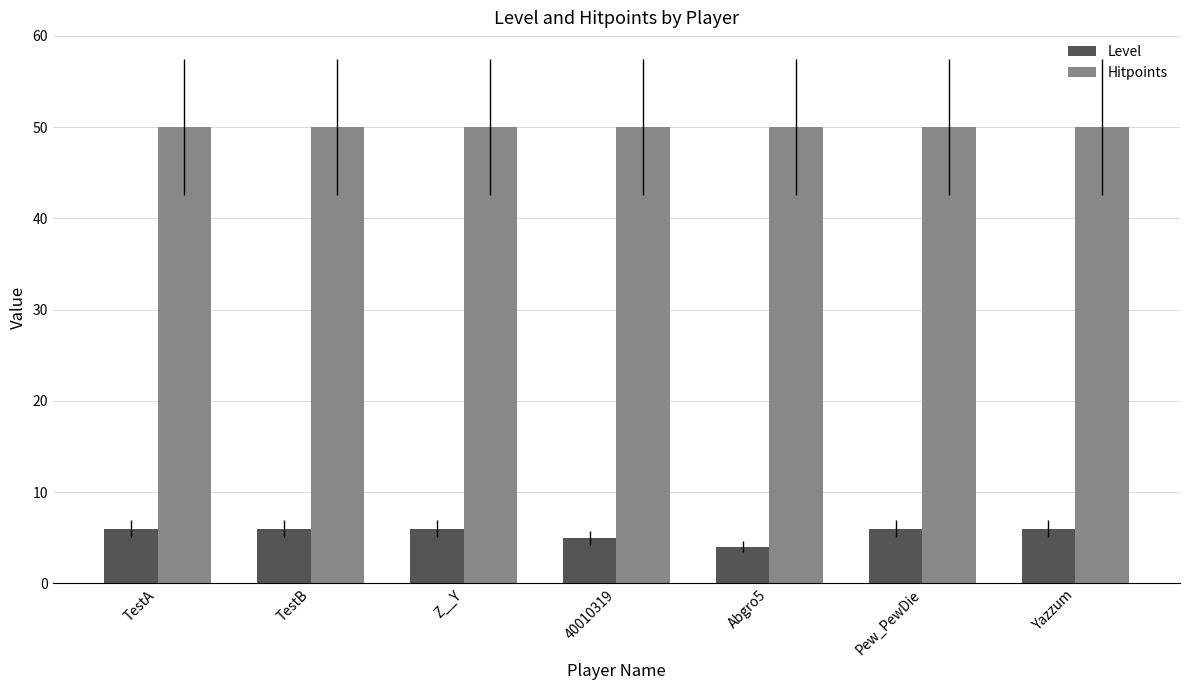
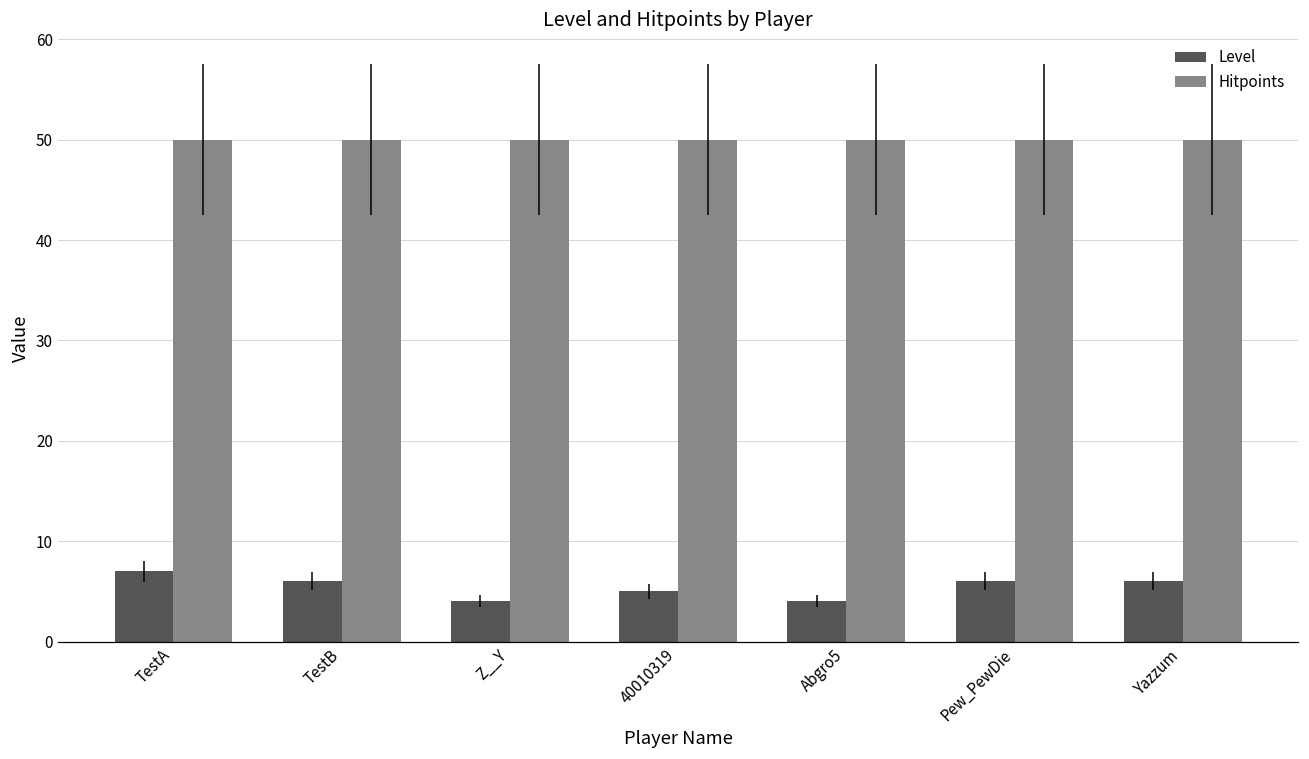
Level, TestA: 6 -> 7
Level, Z__Y: 6 -> 4
